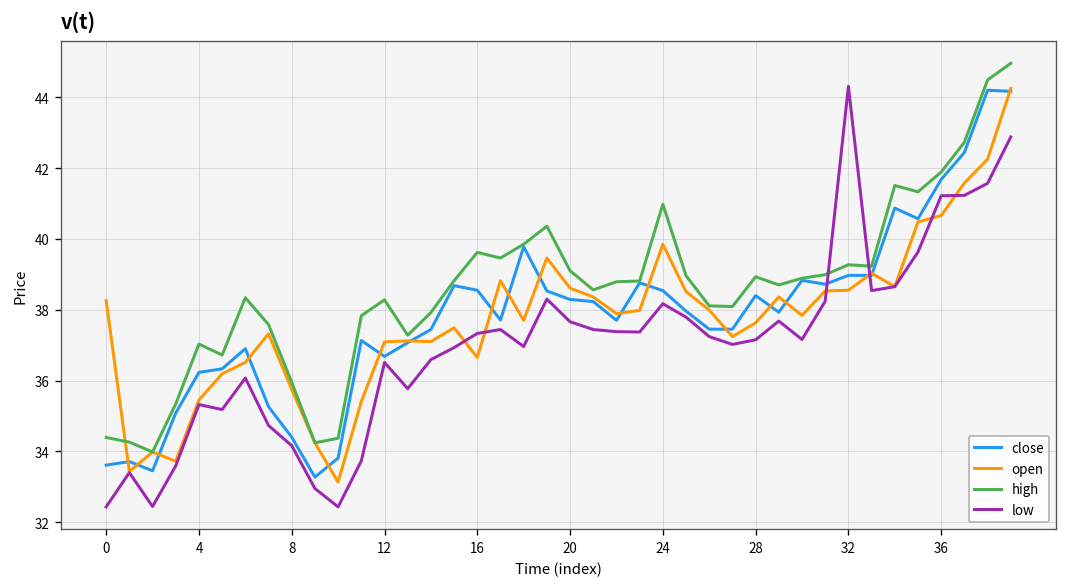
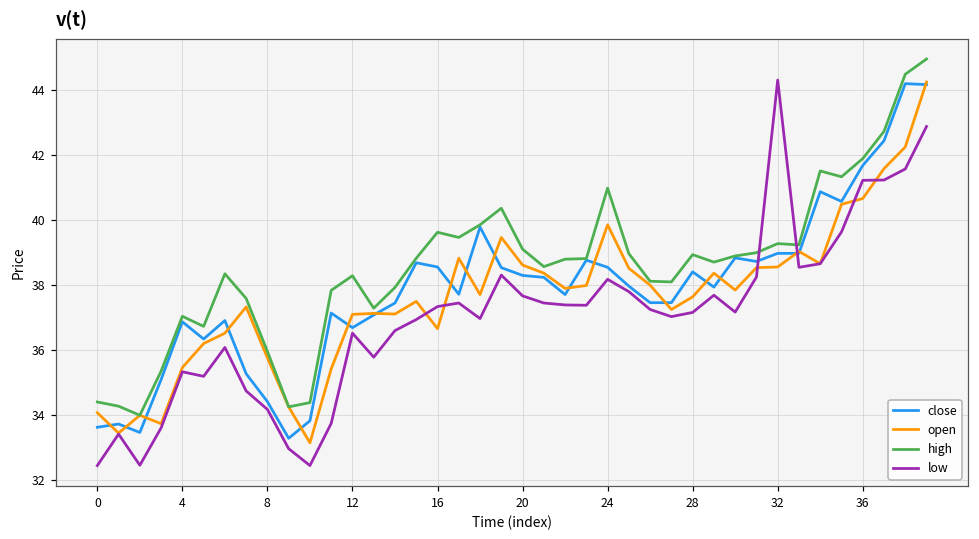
open, 0: 38.3 -> 34.1
close, 4: 36.2 -> 36.9
